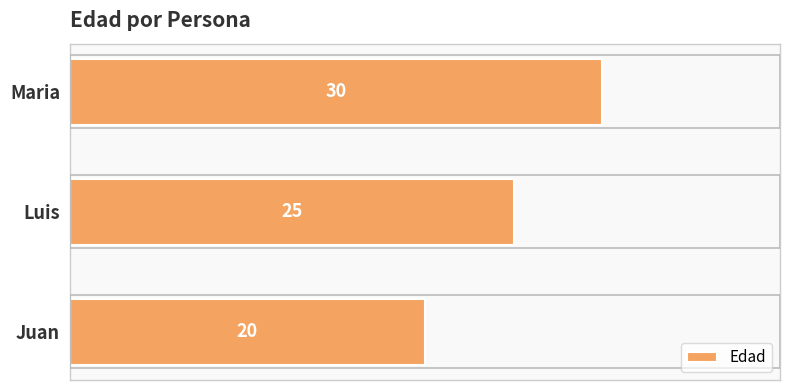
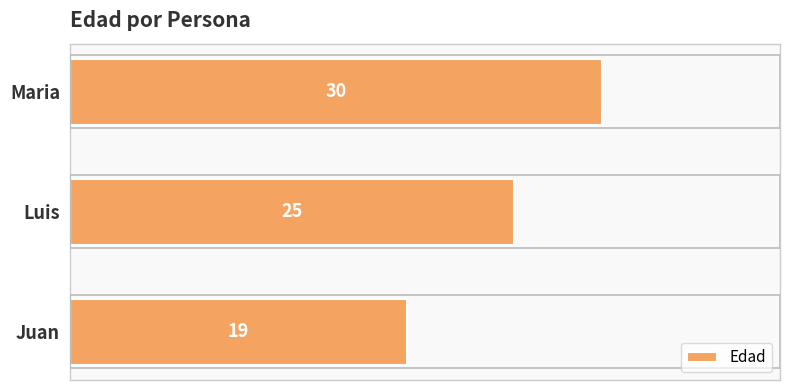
Juan: 20 -> 19
